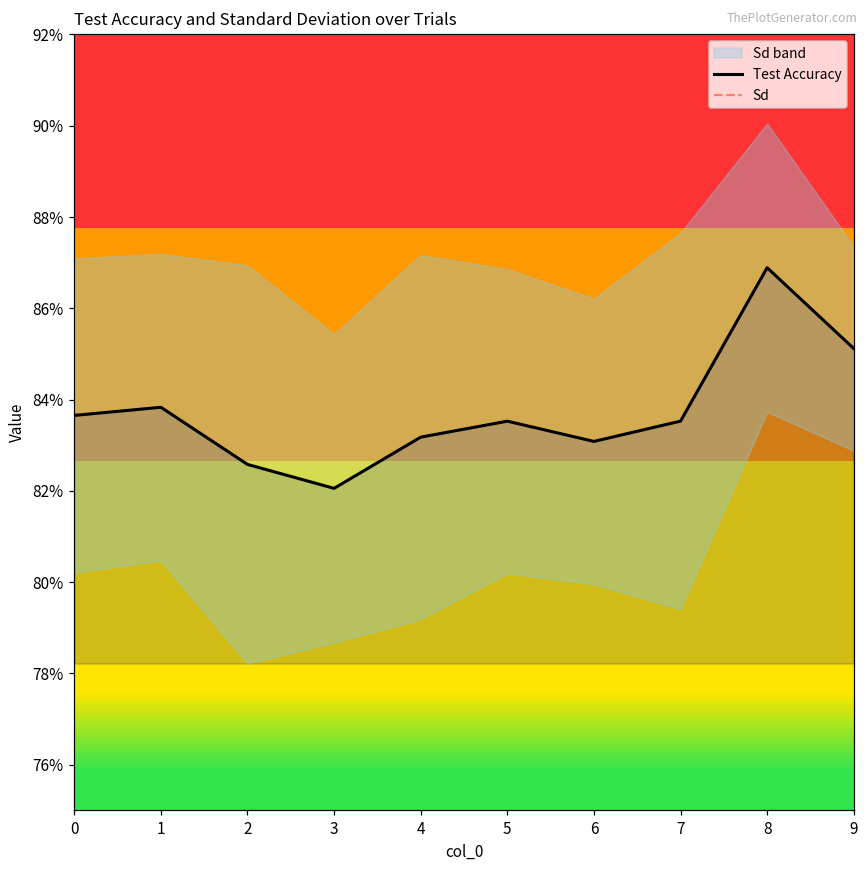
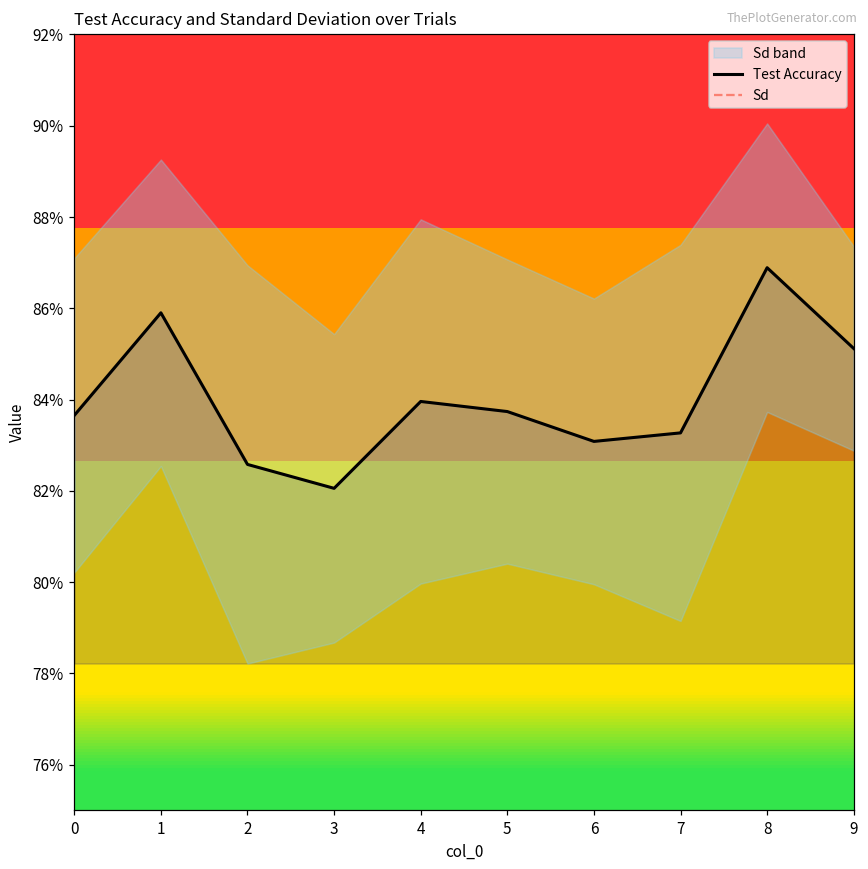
Test Accuracy, 1: 83.8% -> 85.9%
Test Accuracy, 4: 83.2% -> 84.0%
Test Accuracy, 5: 83.5% -> 83.7%
Test Accuracy, 7: 83.5% -> 83.3%
